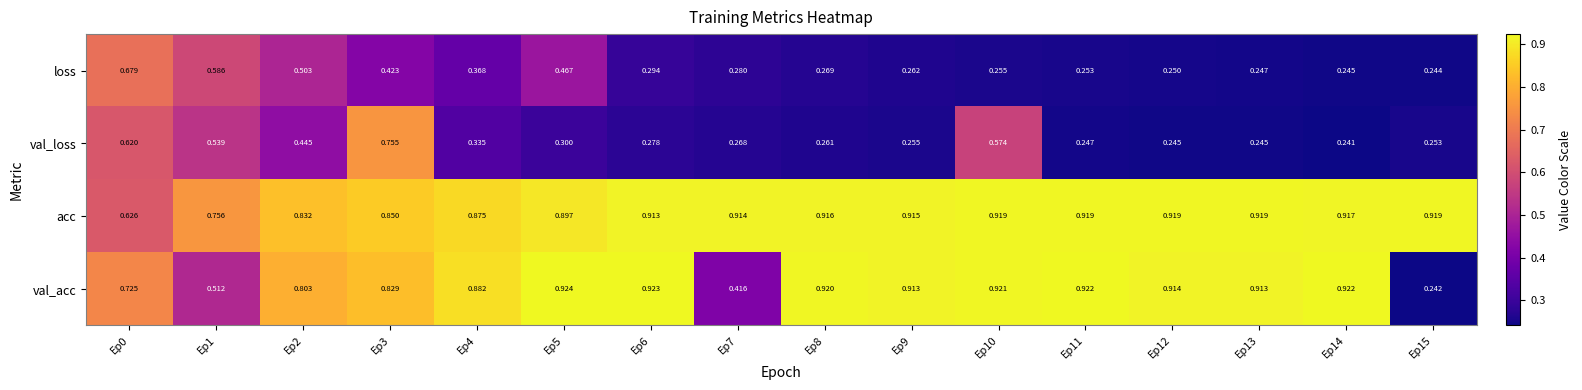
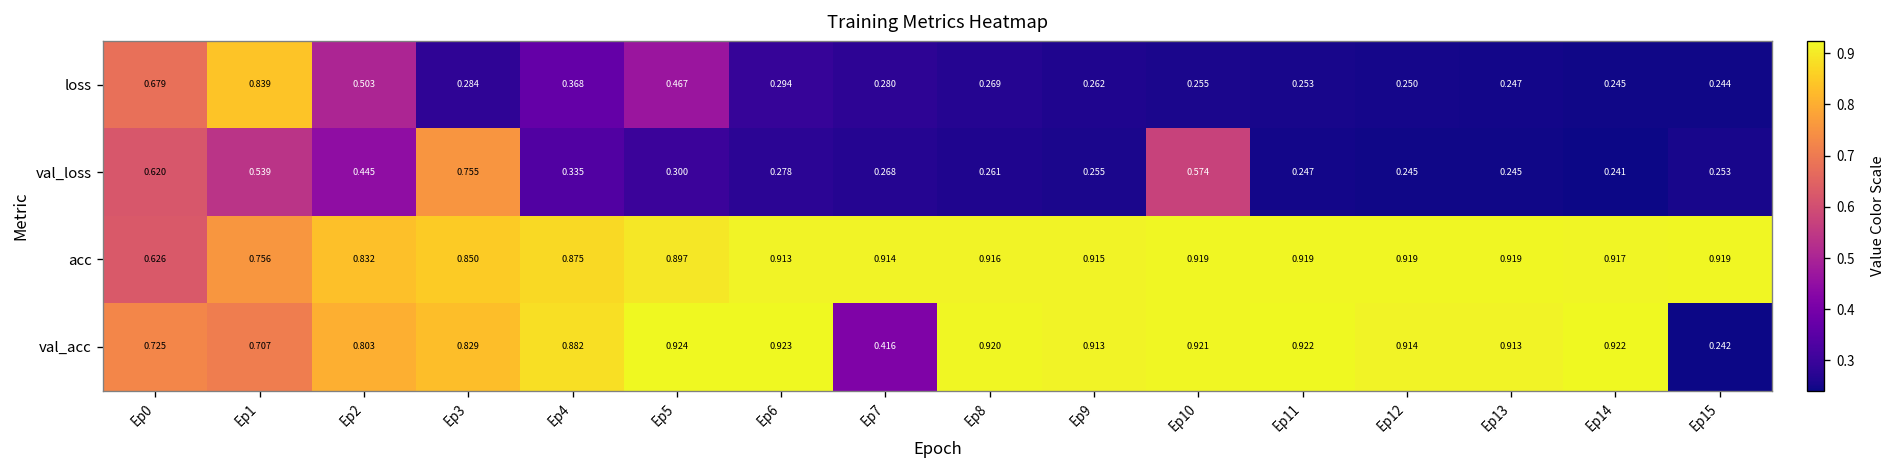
loss, Ep1: 0.586 -> 0.839
loss, Ep3: 0.423 -> 0.284
val_acc, Ep1: 0.512 -> 0.707
